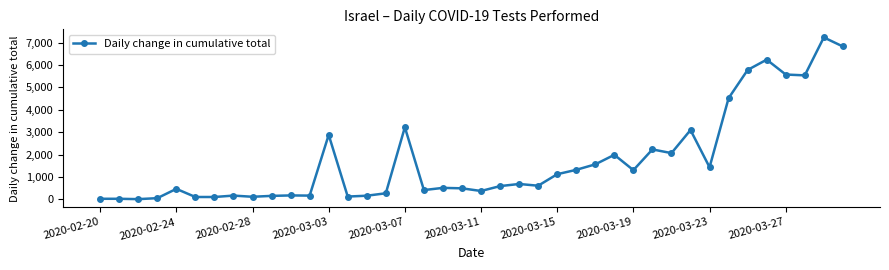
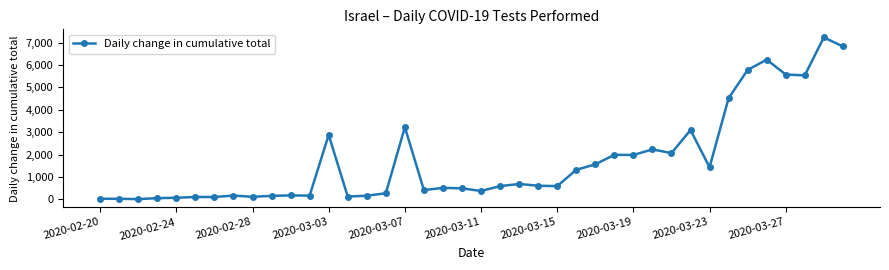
2020-02-24: 500 -> 100
2020-03-15: 1,100 -> 600
2020-03-19: 1,300 -> 2,000
